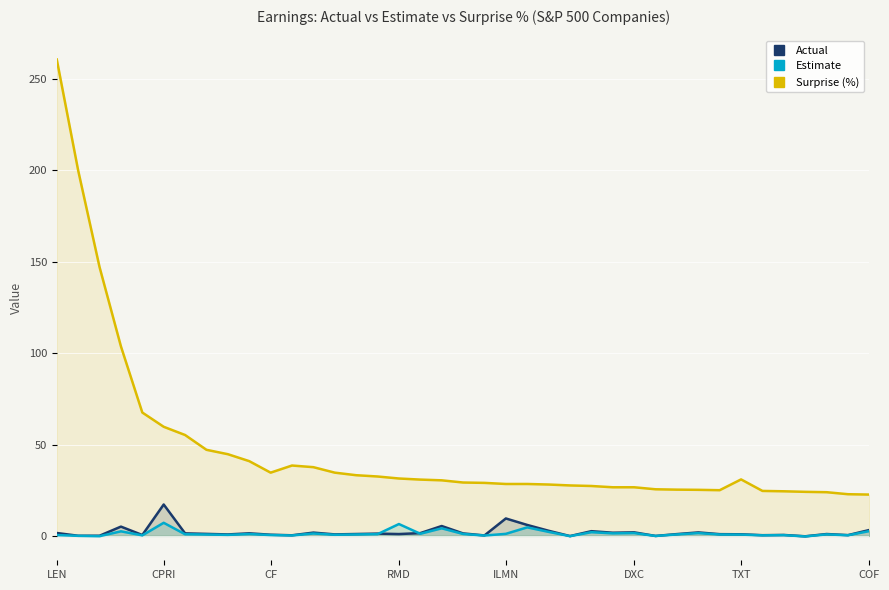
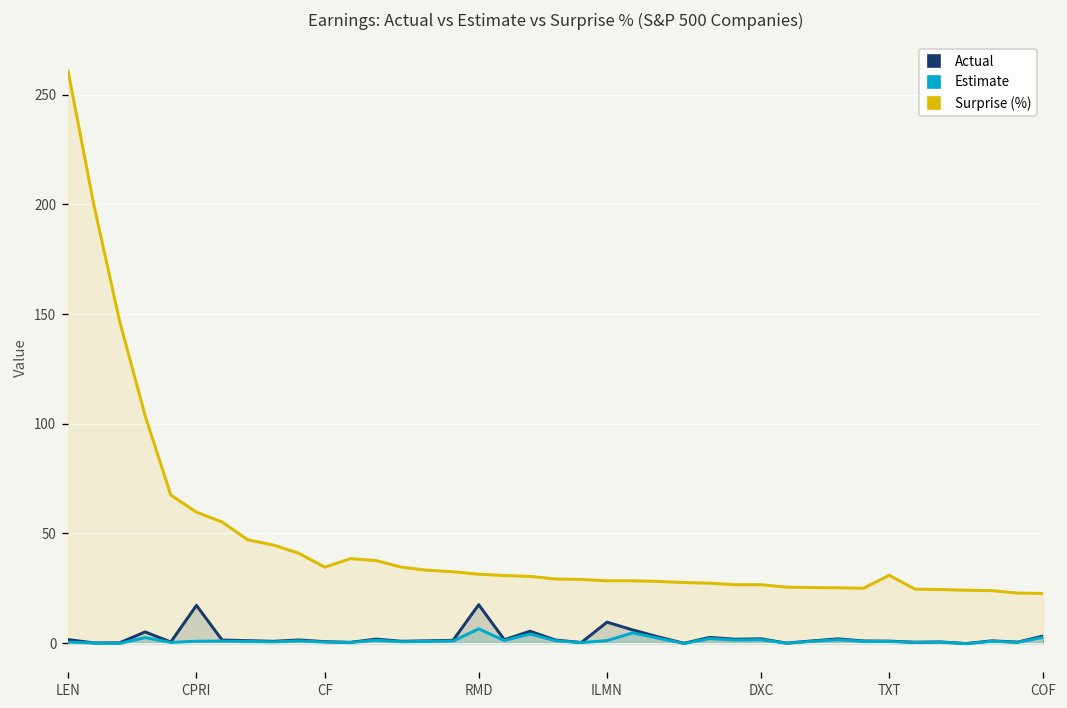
Estimate, CPRI: 7 -> 1
Actual, RMD: 1 -> 18
